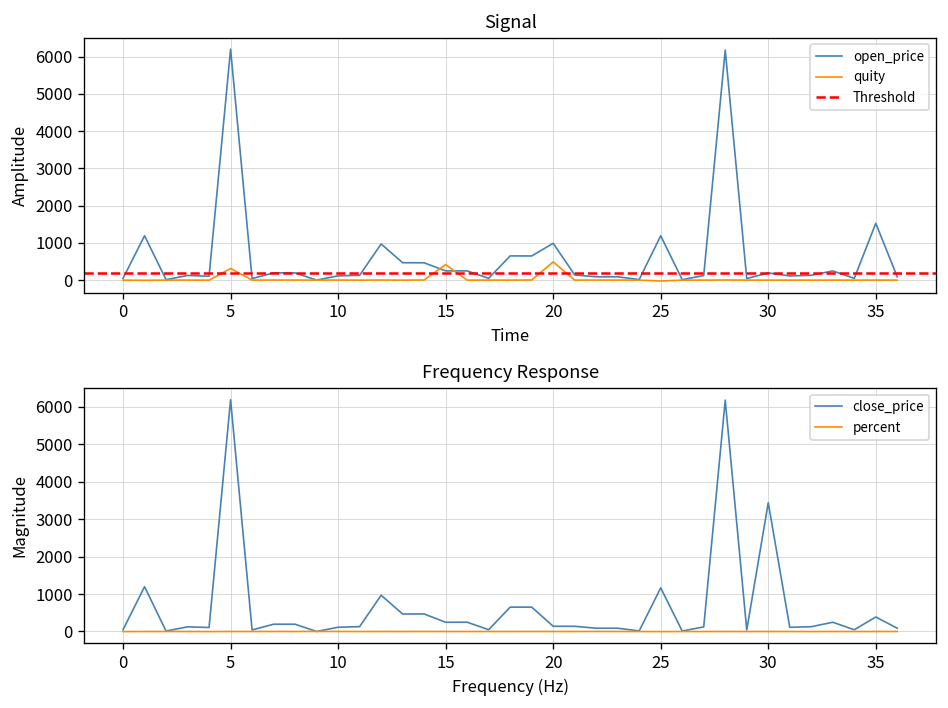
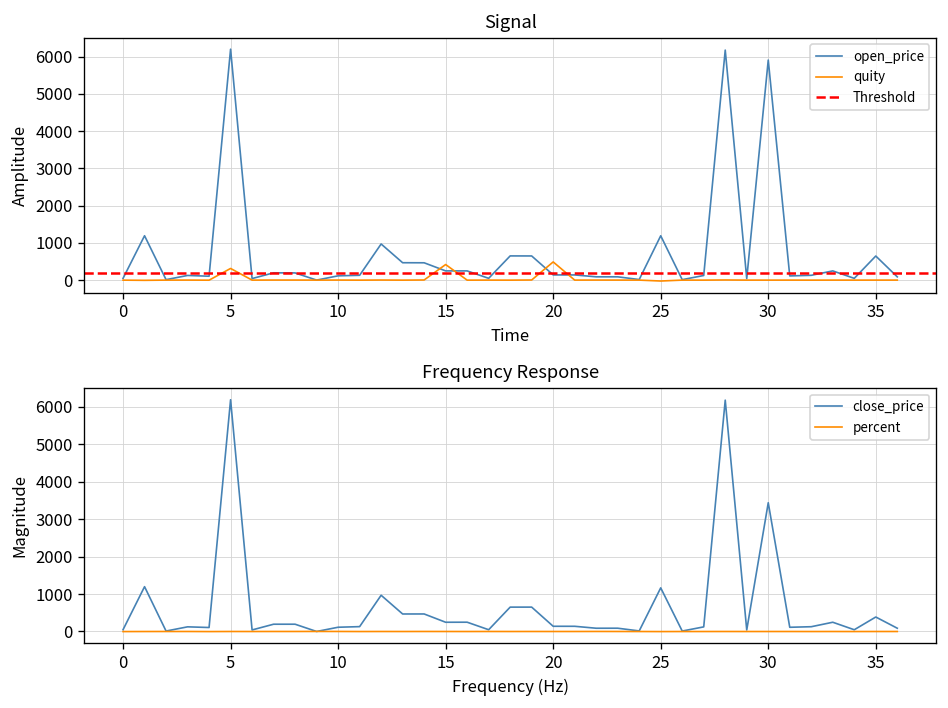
Signal, open_price, 20: 1000 -> 100
Signal, open_price, 30: 200 -> 5900
Signal, open_price, 35: 1500 -> 600
